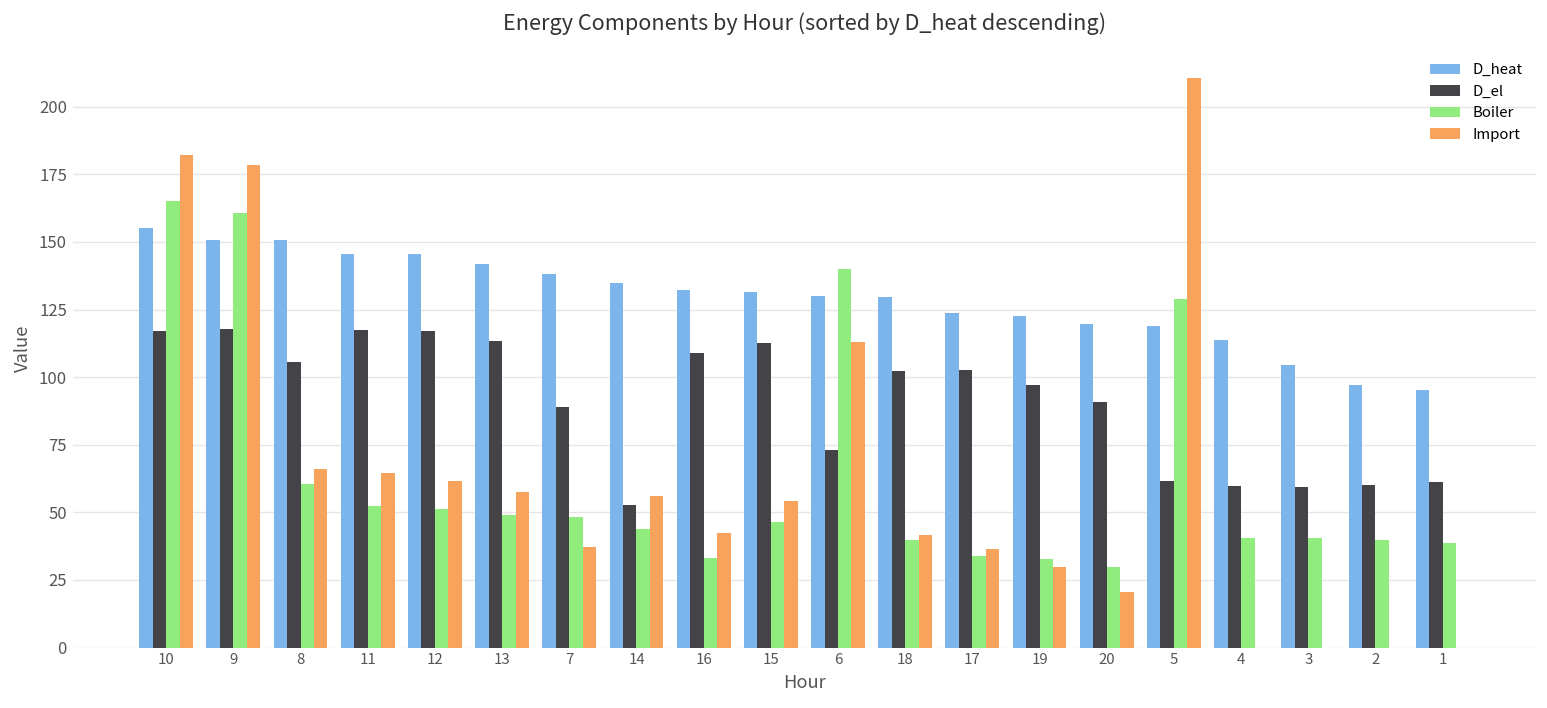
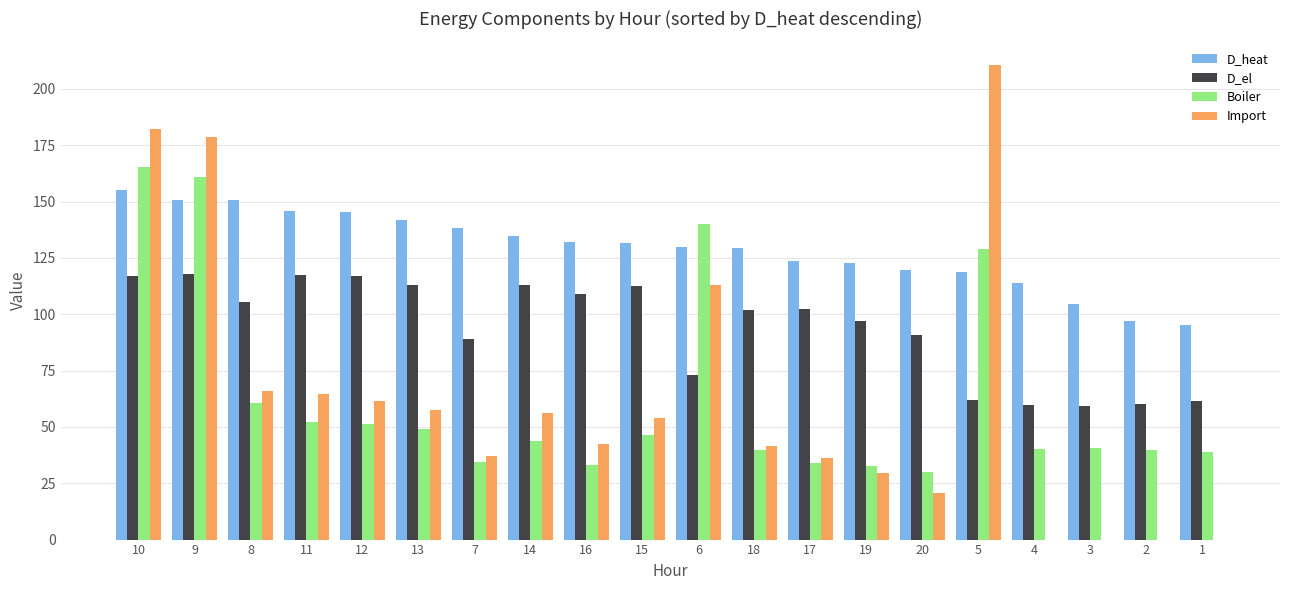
Boiler, 7: 48 -> 35
D_el, 14: 53 -> 113
